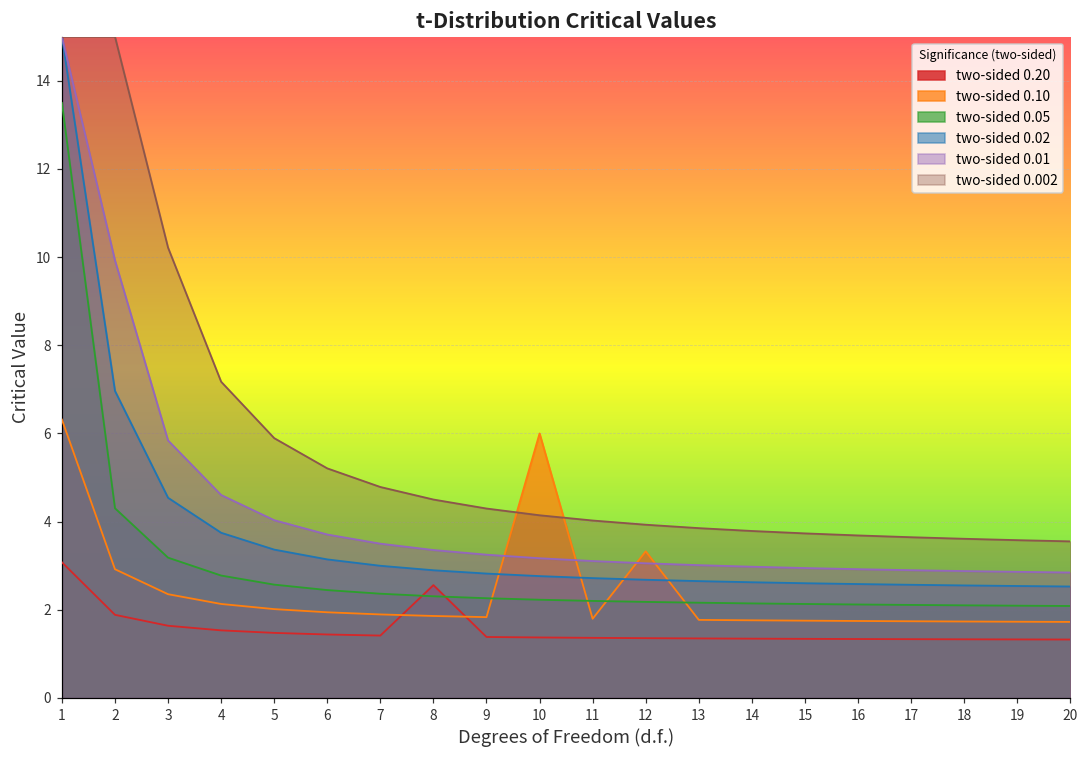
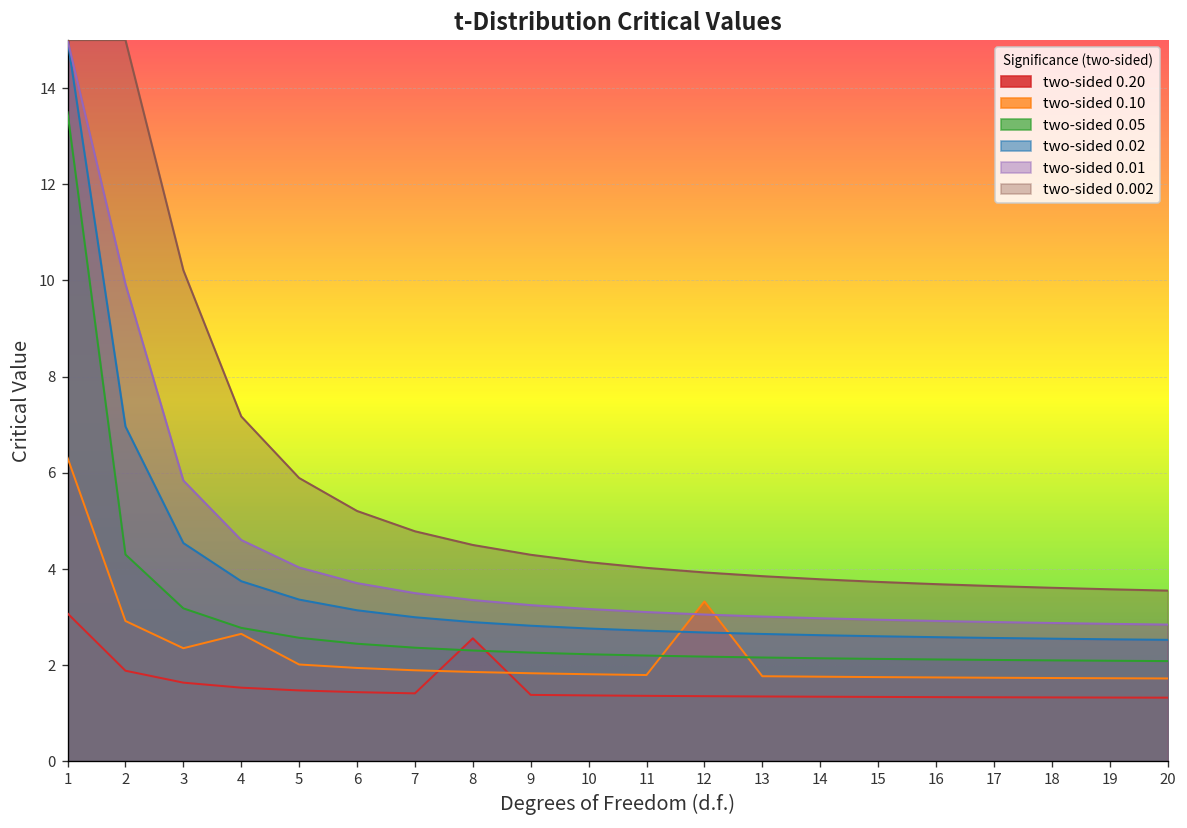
two-sided 0.10, 4: 2.1 -> 2.7
two-sided 0.10, 10: 6.0 -> 1.8
